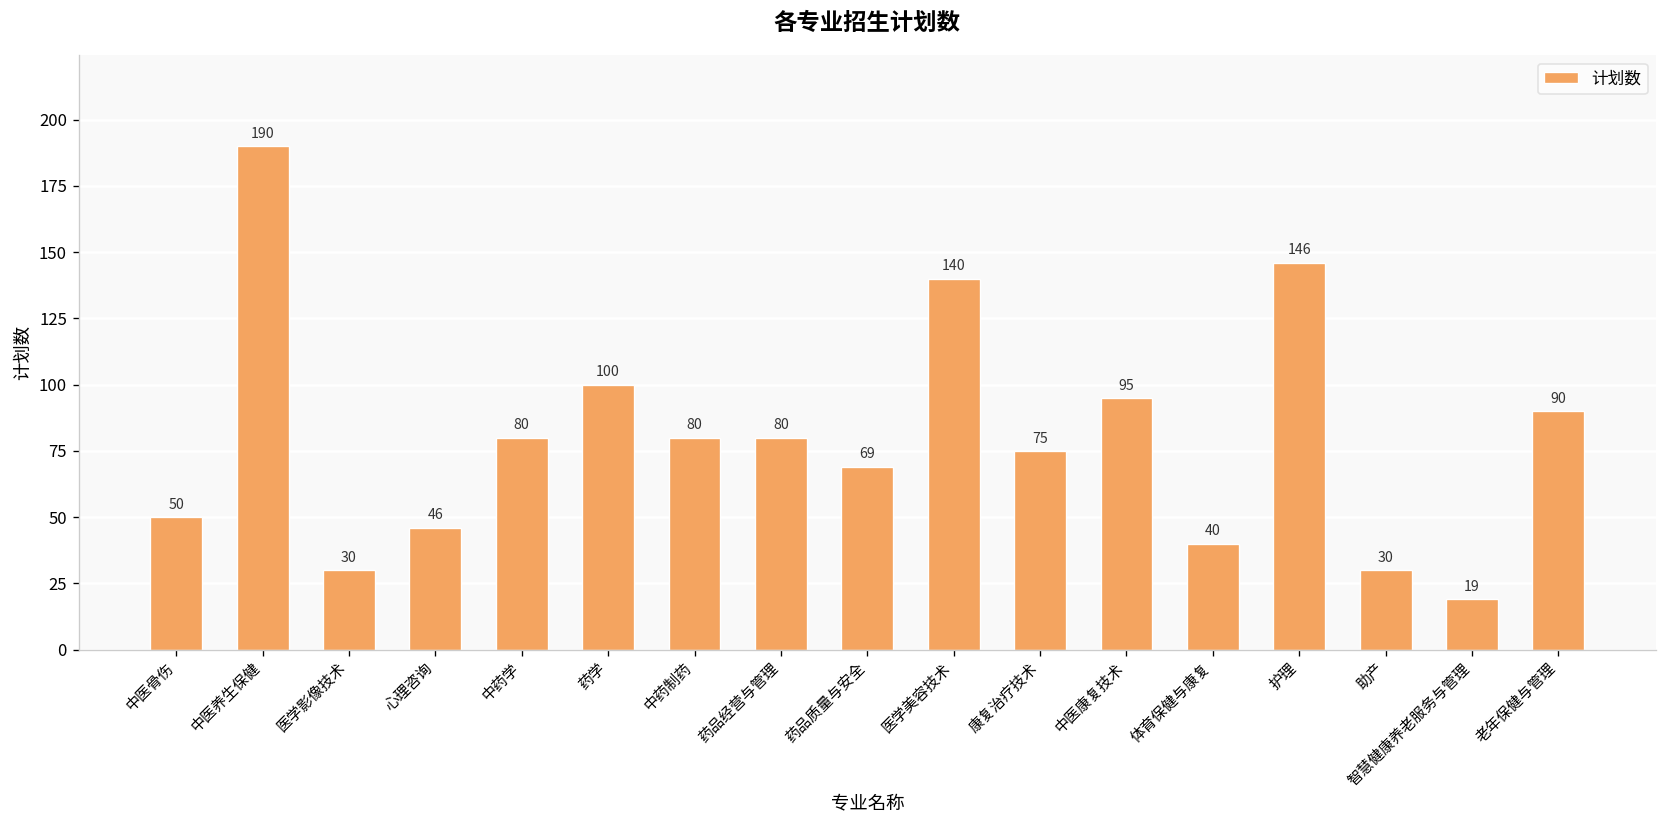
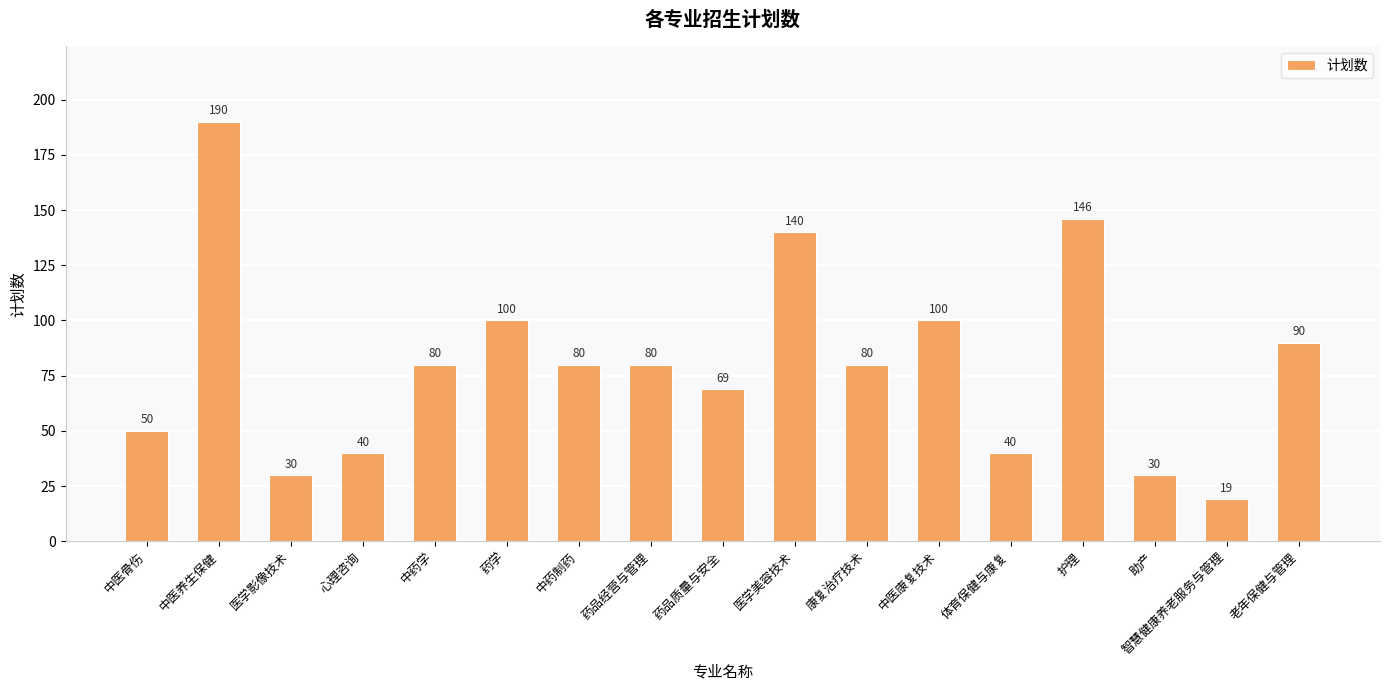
心理咨询: 46 -> 40
康复治疗技术: 75 -> 80
中医康复技术: 95 -> 100
